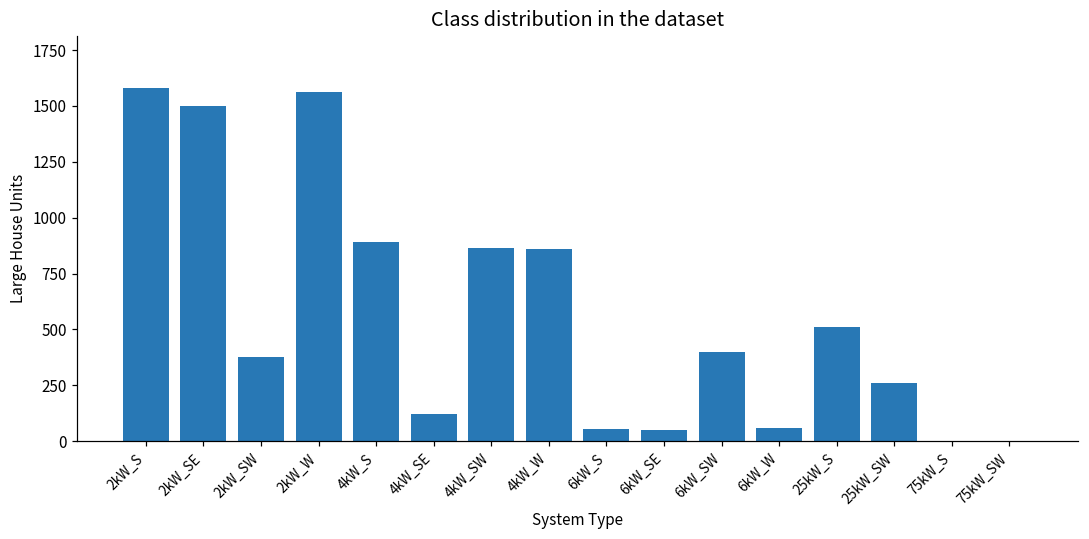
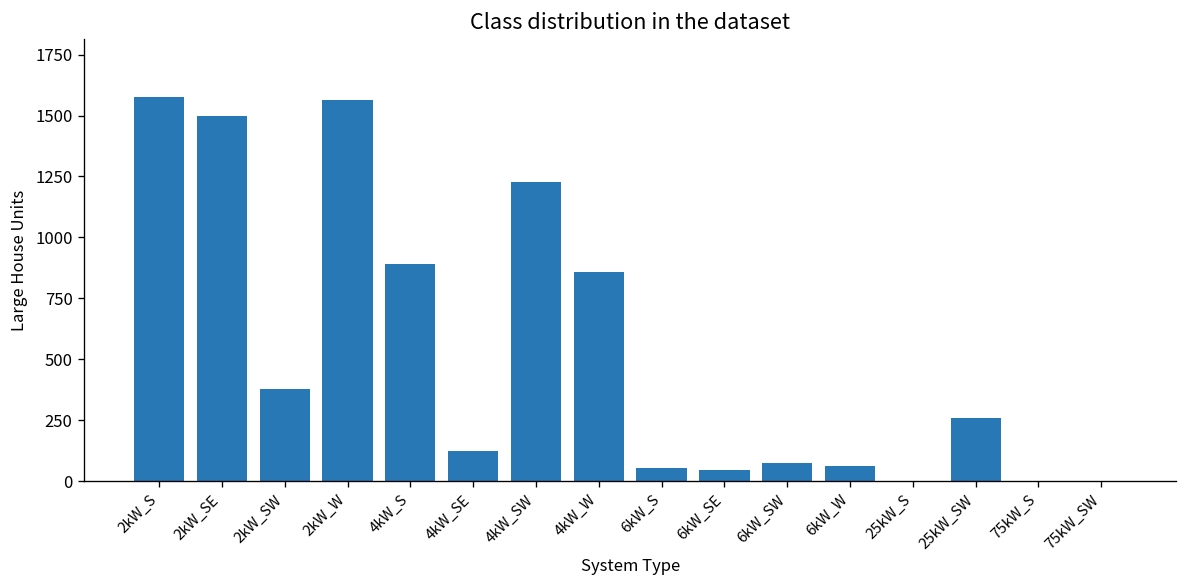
4kW_SW: 860 -> 1230
6kW_SW: 400 -> 70
25kW_S: 510 -> 0
